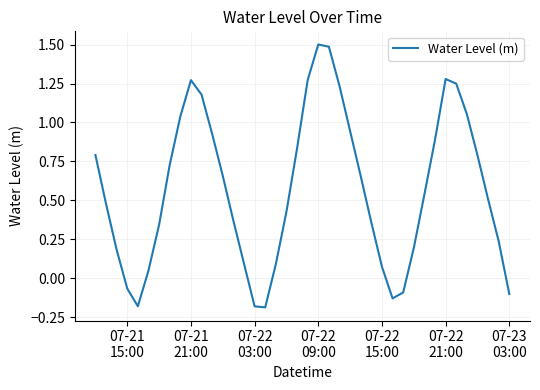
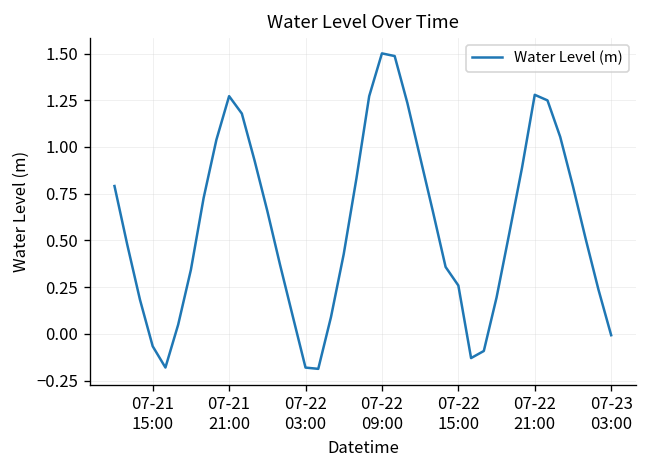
07-22 15:00: 0.07 -> 0.26
07-23 03:00: -0.10 -> -0.01
